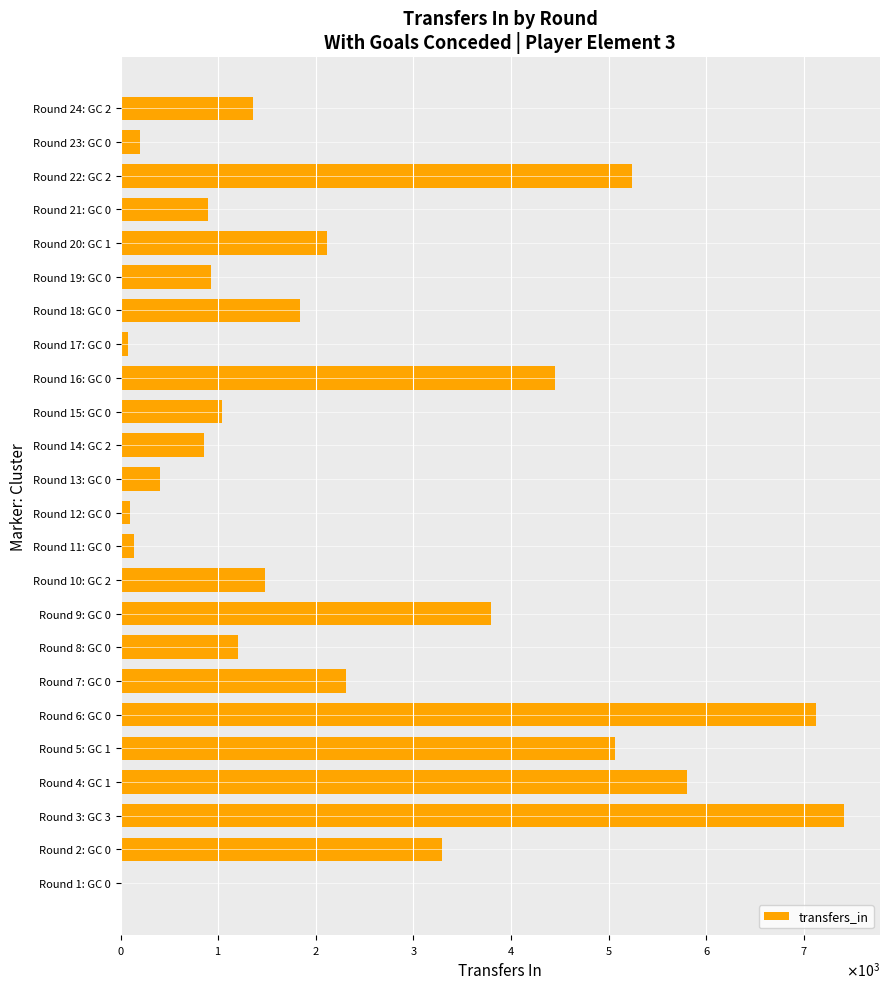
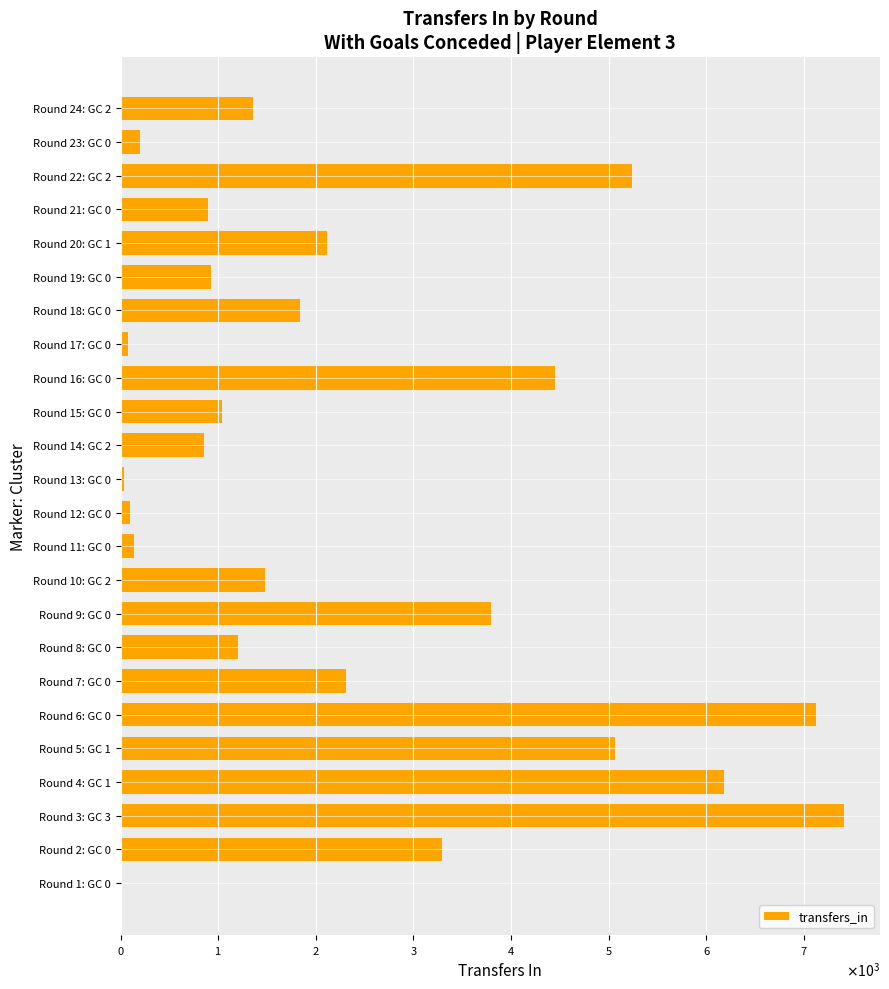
Round 13: GC 0: 400 -> 0
Round 4: GC 1: 5800 -> 6200
